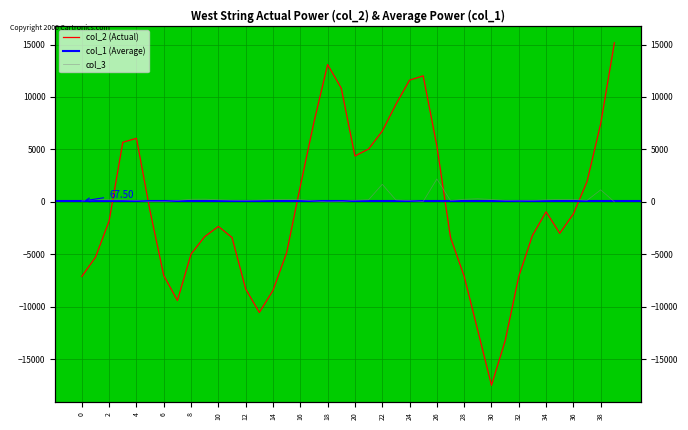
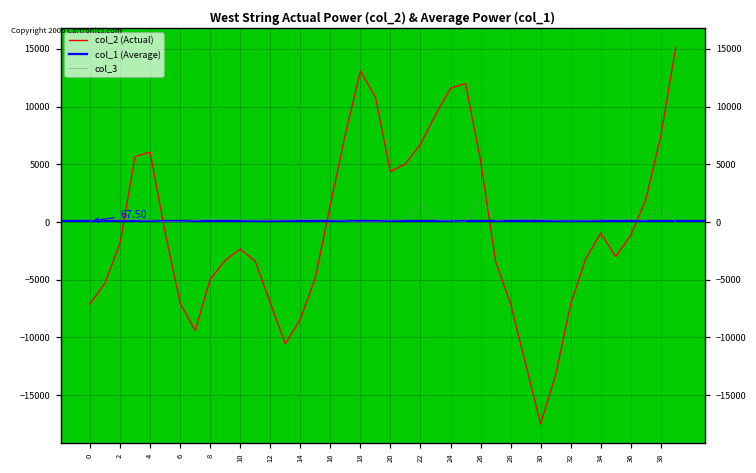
col_2 (Actual), 12: -8300 -> -7000
